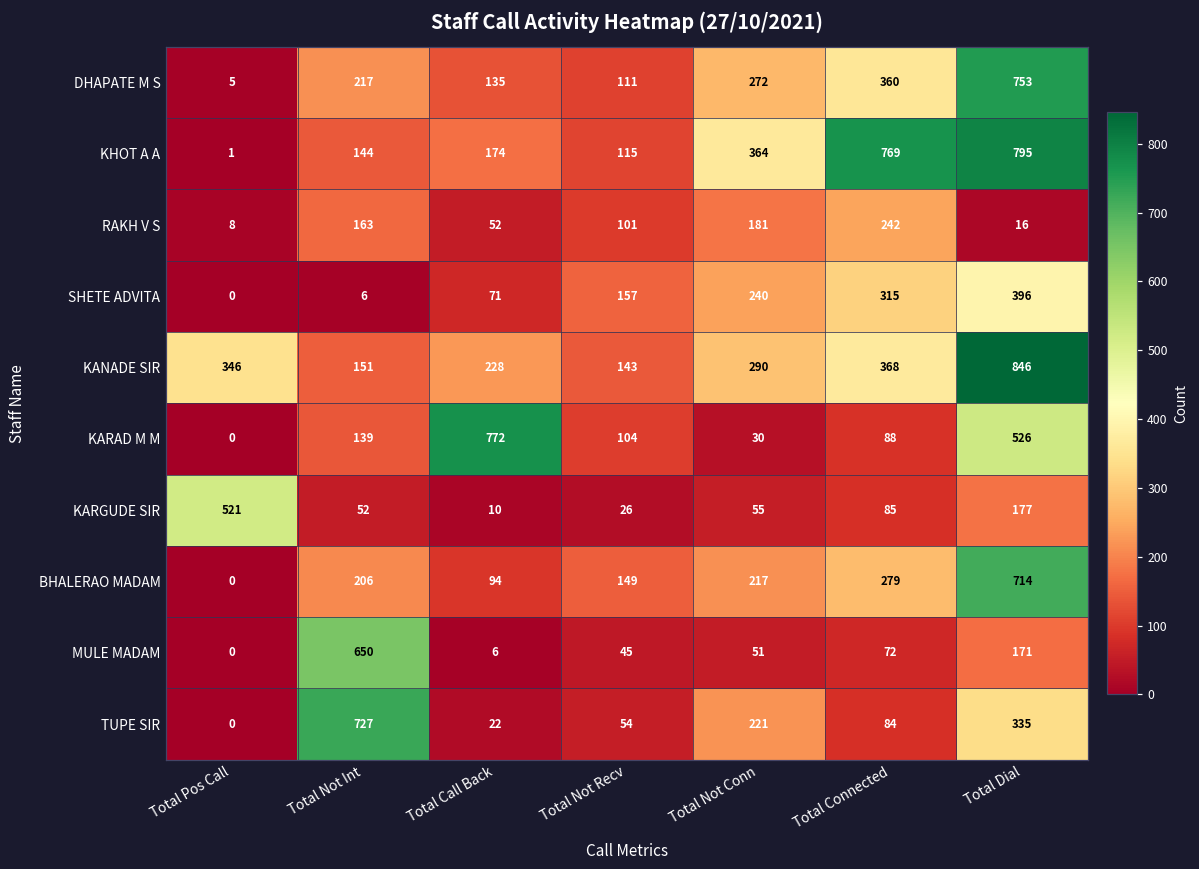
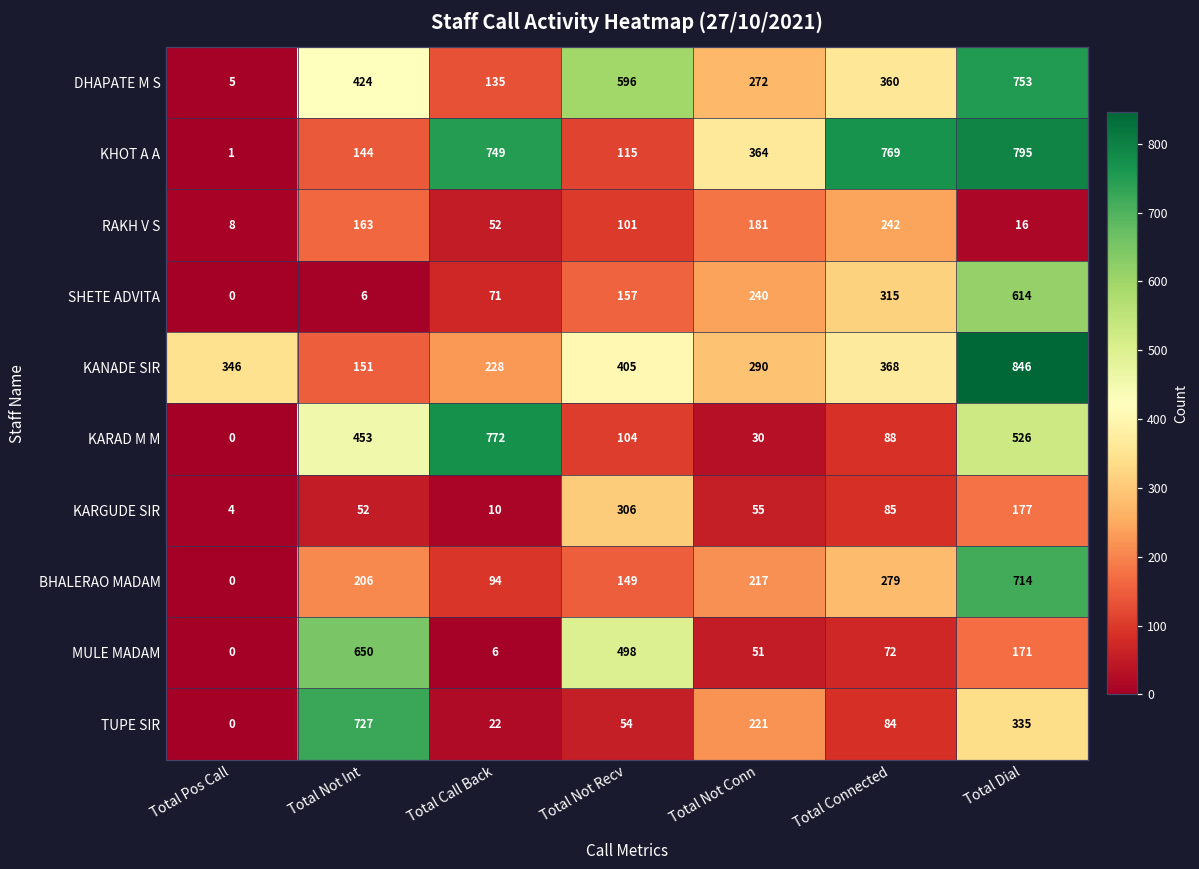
DHAPATE M S, Total Not Int: 217 -> 424
DHAPATE M S, Total Not Recv: 111 -> 596
KHOT A A, Total Call Back: 174 -> 749
SHETE ADVITA, Total Dial: 396 -> 614
KANADE SIR, Total Not Recv: 143 -> 405
KARAD M M, Total Not Int: 139 -> 453
KARGUDE SIR, Total Pos Call: 521 -> 4
KARGUDE SIR, Total Not Recv: 26 -> 306
MULE MADAM, Total Not Recv: 45 -> 498
